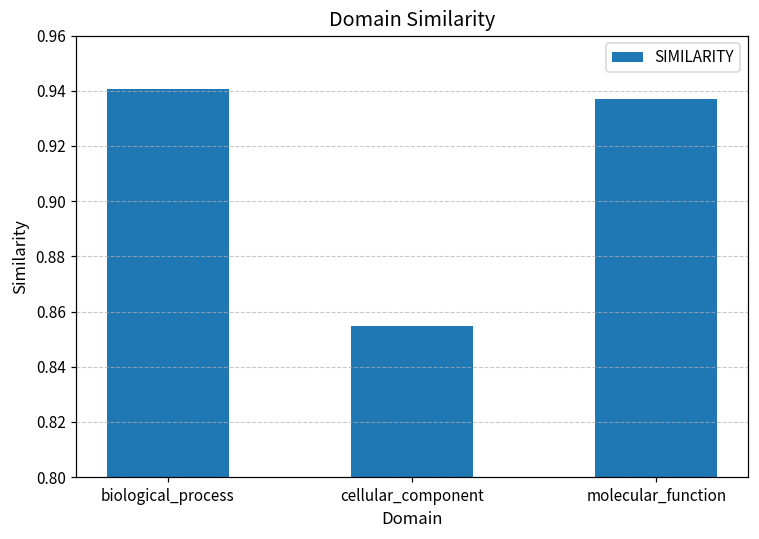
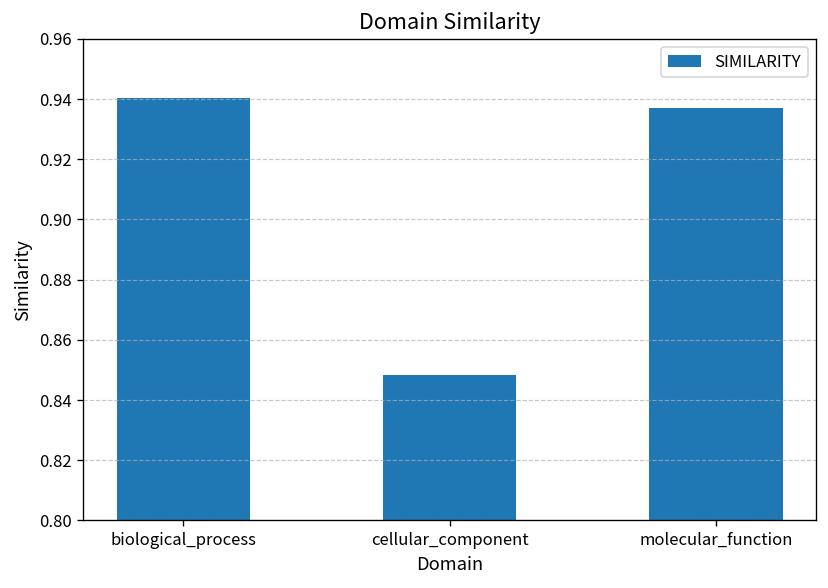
cellular_component: 0.855 -> 0.848
